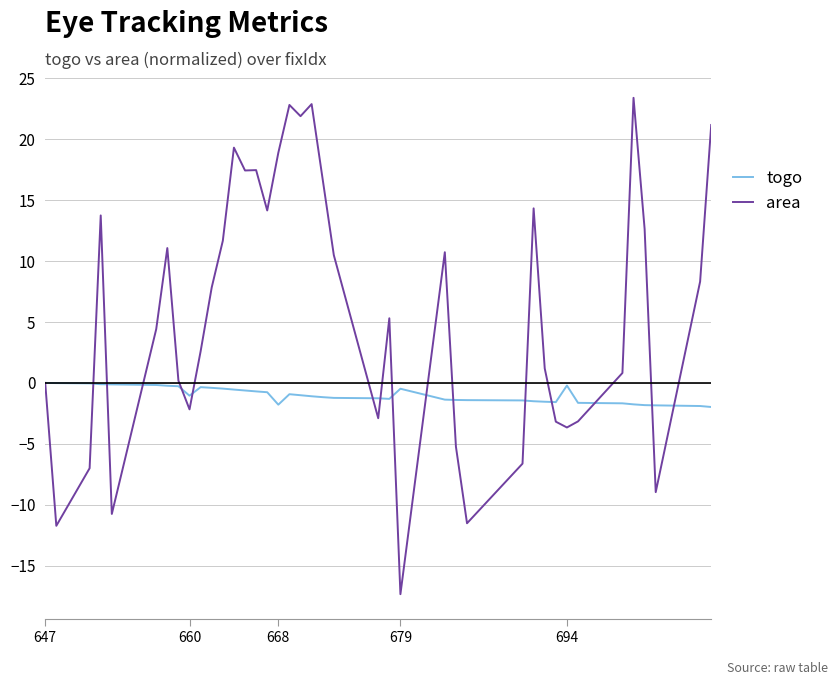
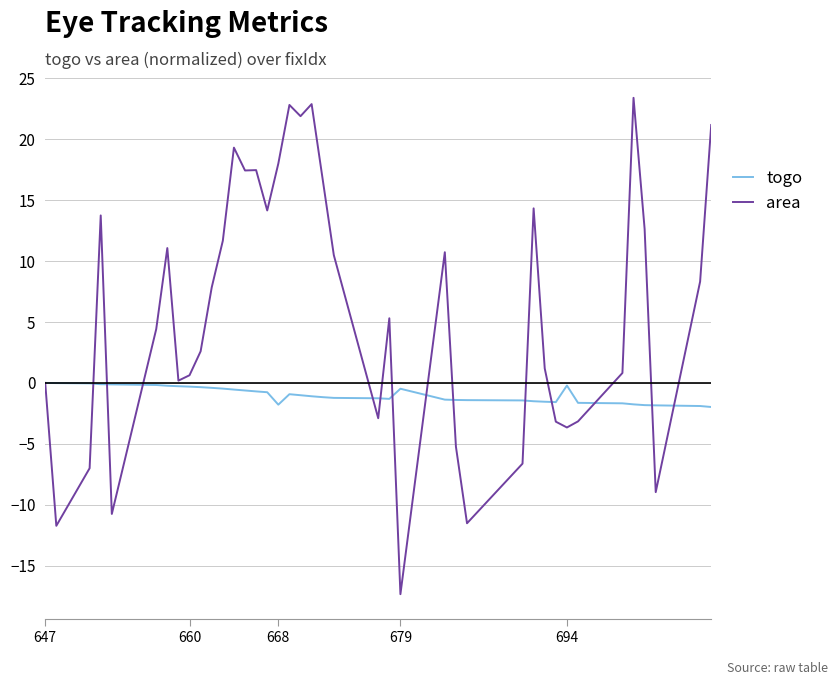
togo, 660: -1.0 -> -0.3
area, 660: -2.2 -> 0.6
area, 668: 18.9 -> 18.0
